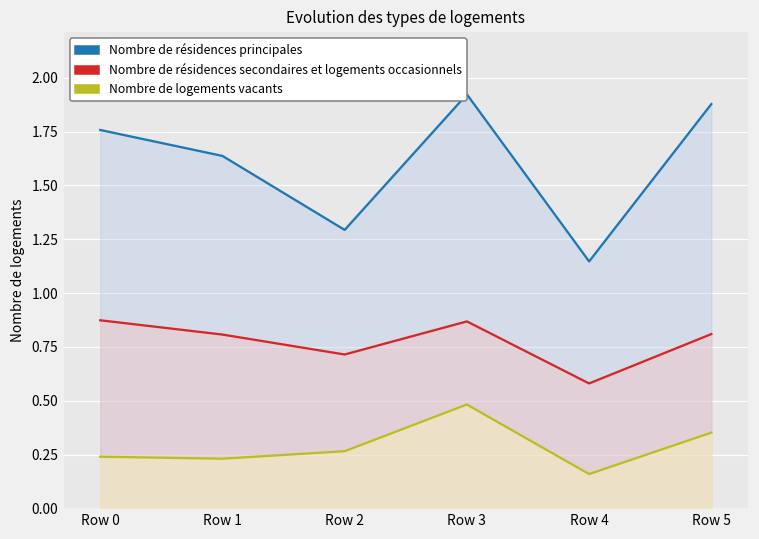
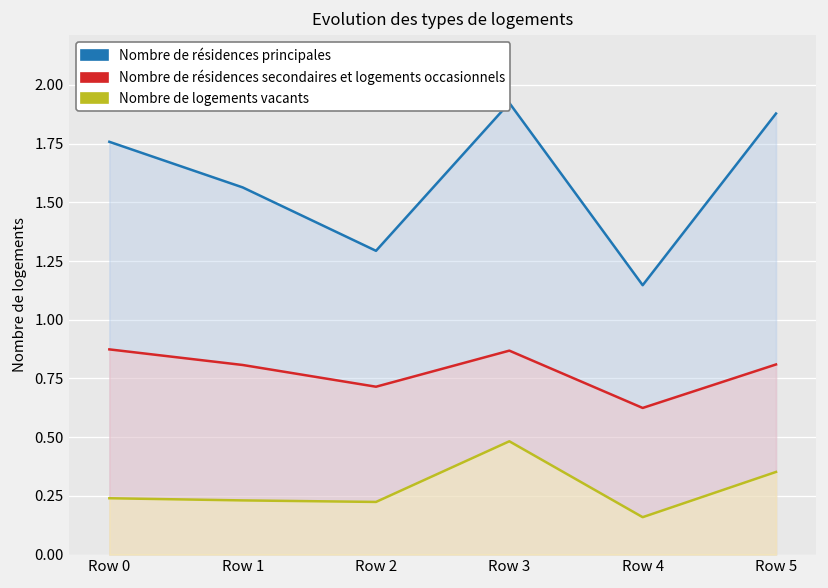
Nombre de résidences principales, Row 1: 1.64 -> 1.56
Nombre de logements vacants, Row 2: 0.27 -> 0.22
Nombre de résidences secondaires et logements occasionnels, Row 4: 0.58 -> 0.62
